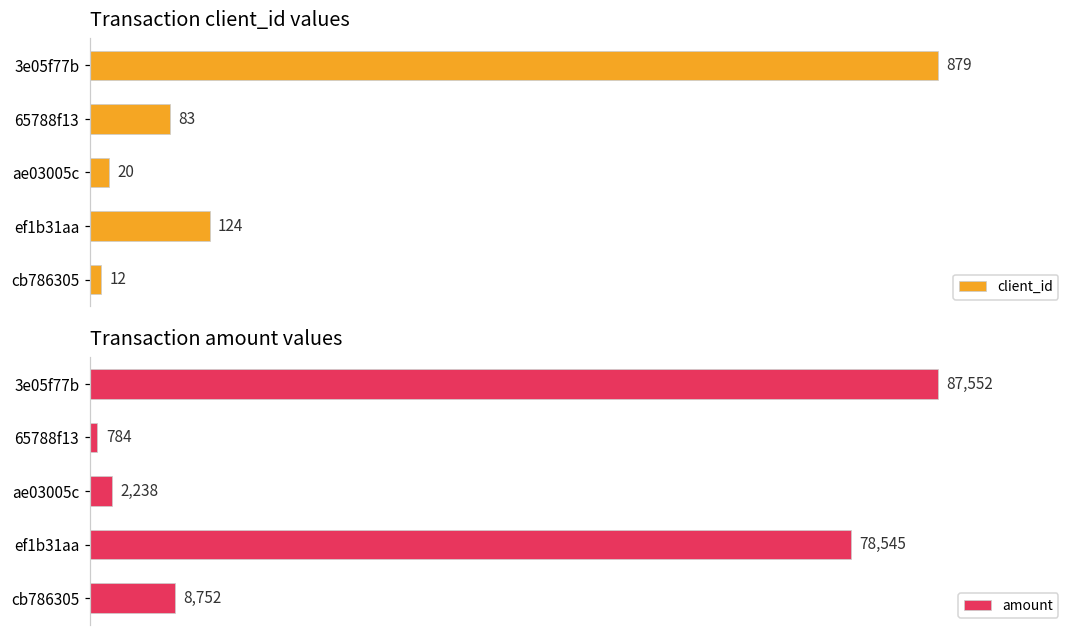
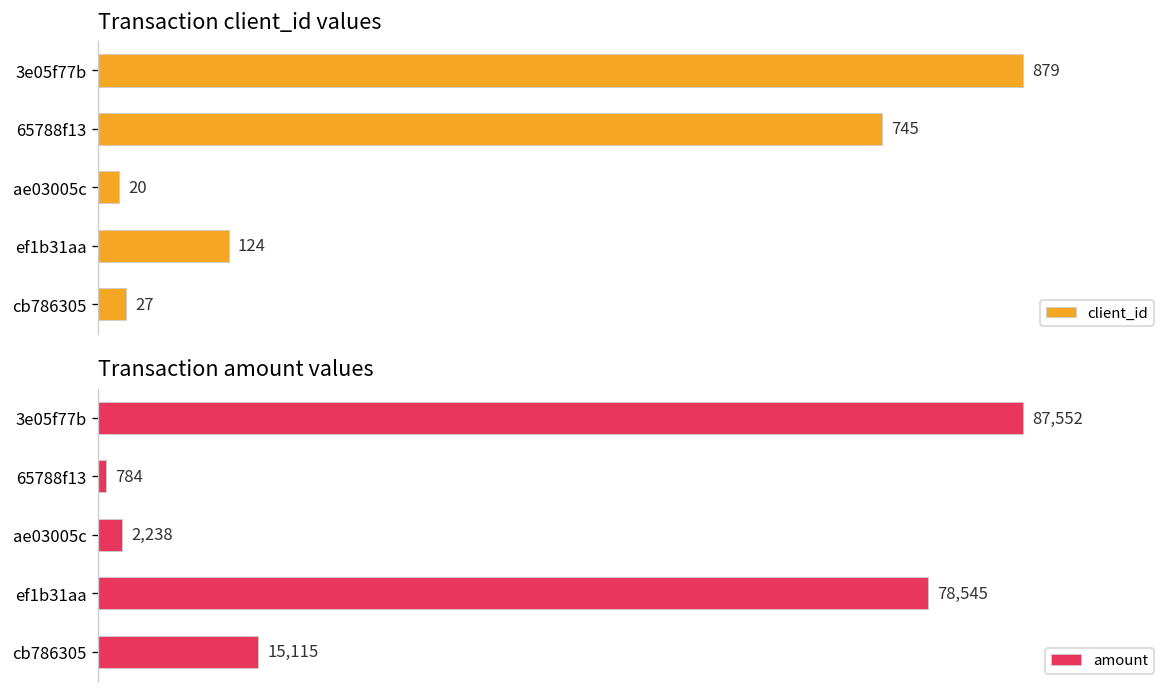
Transaction client_id values, 65788f13: 83 -> 745
Transaction client_id values, cb786305: 12 -> 27
Transaction amount values, cb786305: 8,752 -> 15,115
